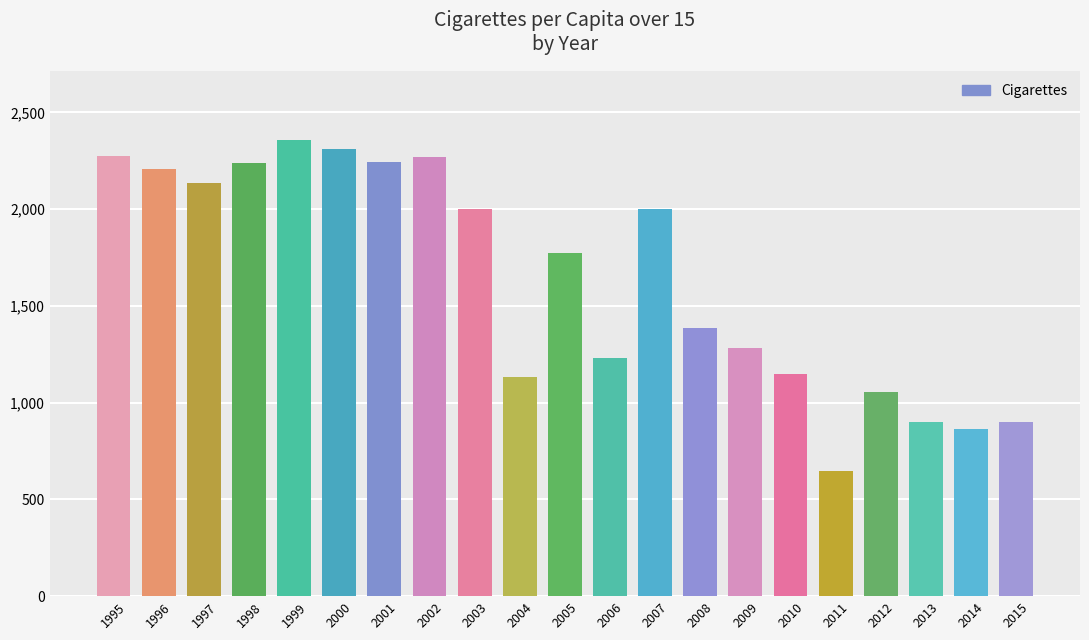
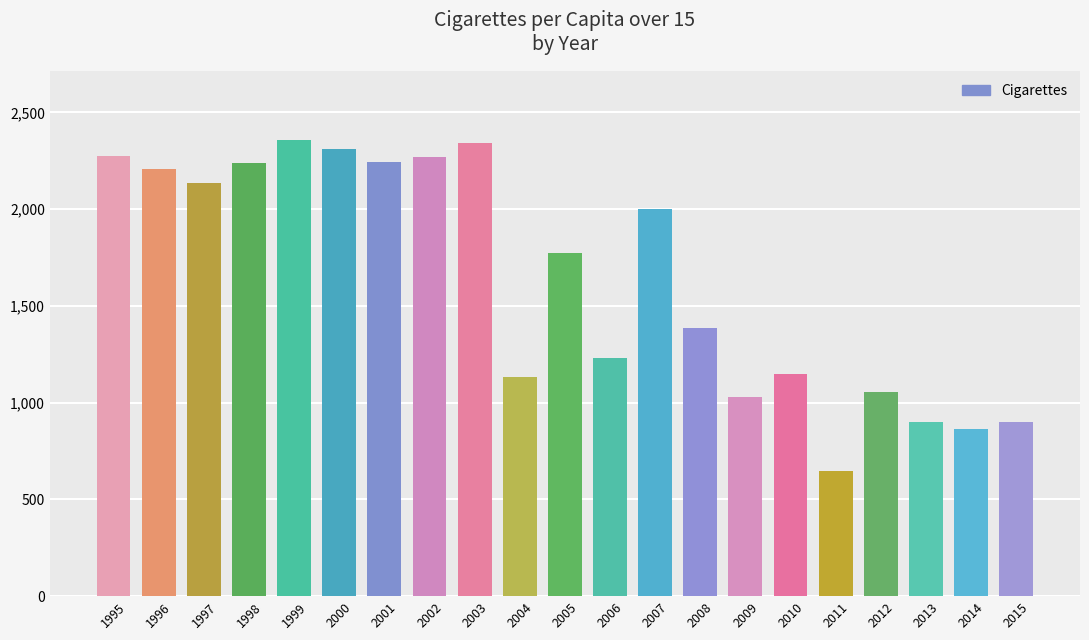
2003: 2,000 -> 2,340
2009: 1,280 -> 1,030
